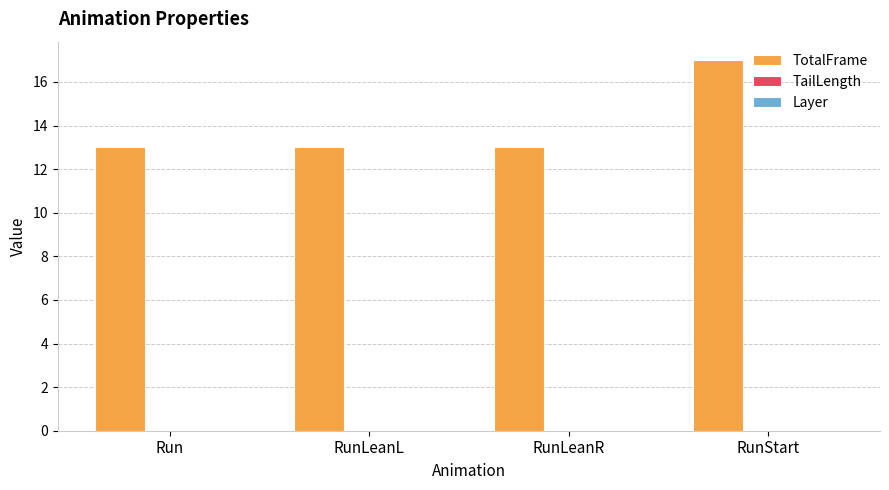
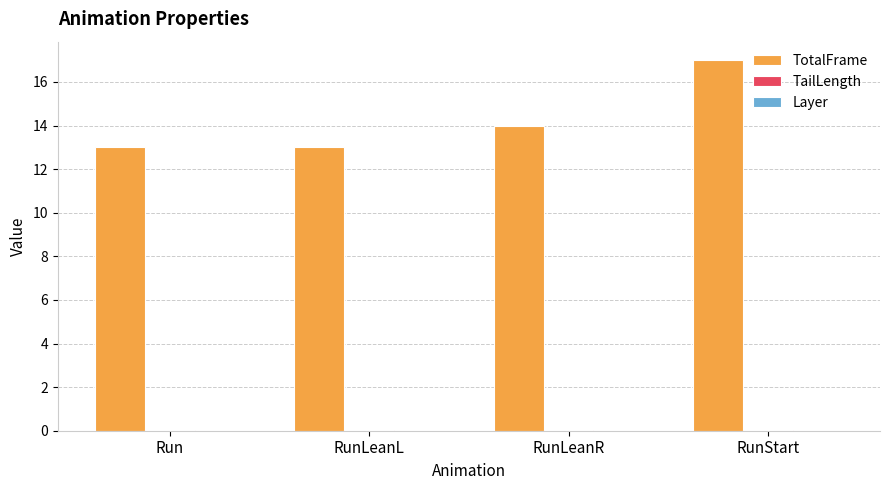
TotalFrame, RunLeanR: 13 -> 14
